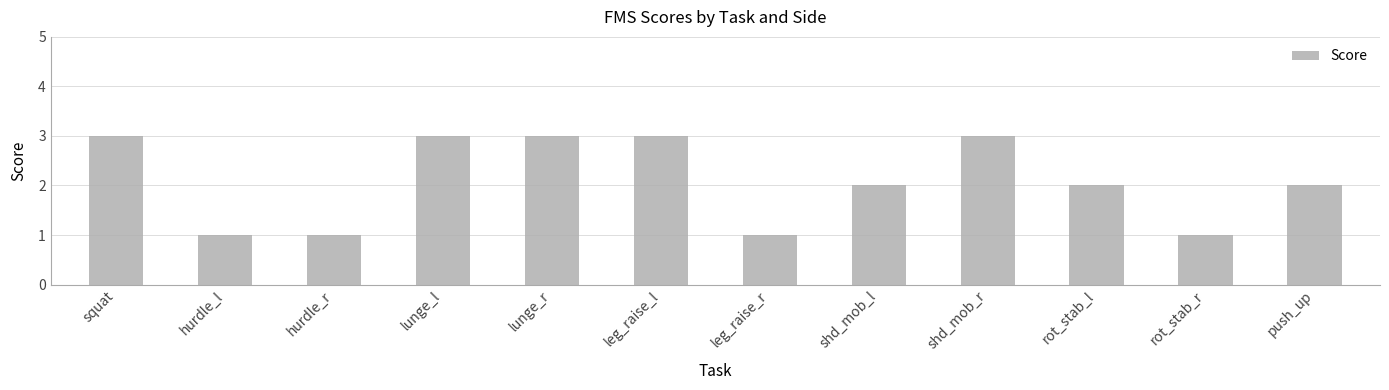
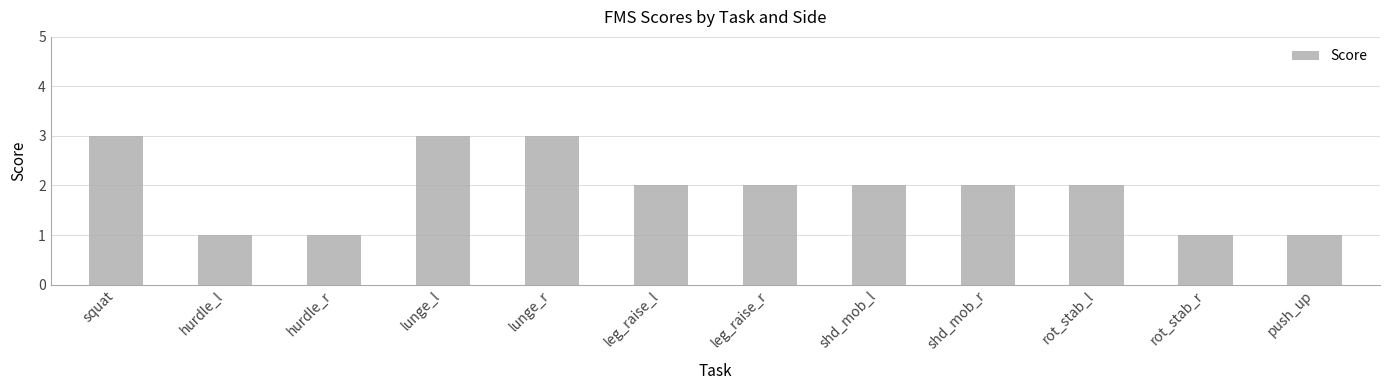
leg_raise_l: 3 -> 2
leg_raise_r: 1 -> 2
shd_mob_r: 3 -> 2
push_up: 2 -> 1
